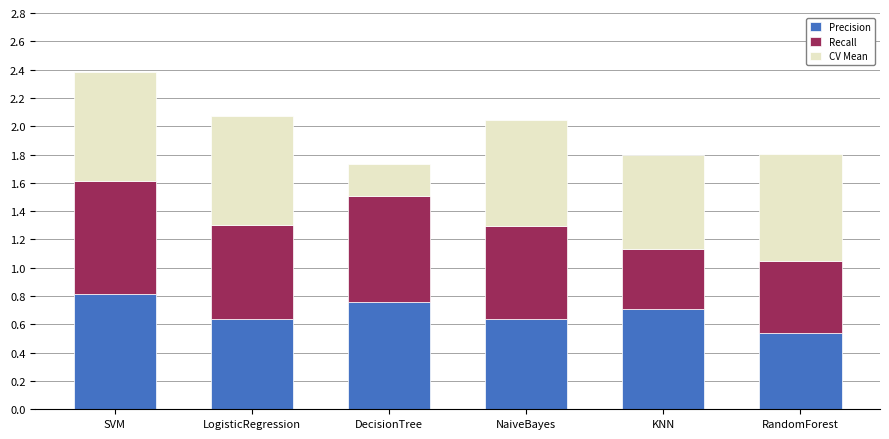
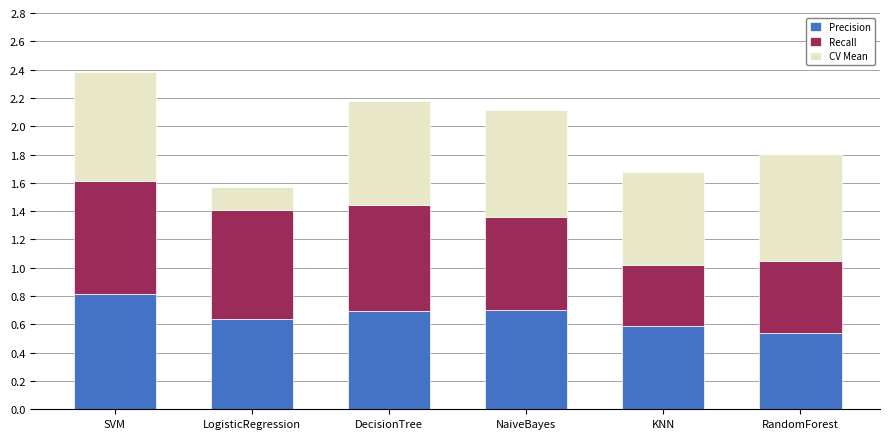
Recall, LogisticRegression: 0.67 -> 0.77
CV Mean, LogisticRegression: 0.77 -> 0.16
Precision, DecisionTree: 0.76 -> 0.70
CV Mean, DecisionTree: 0.23 -> 0.74
Precision, NaiveBayes: 0.64 -> 0.71
Precision, KNN: 0.71 -> 0.59
